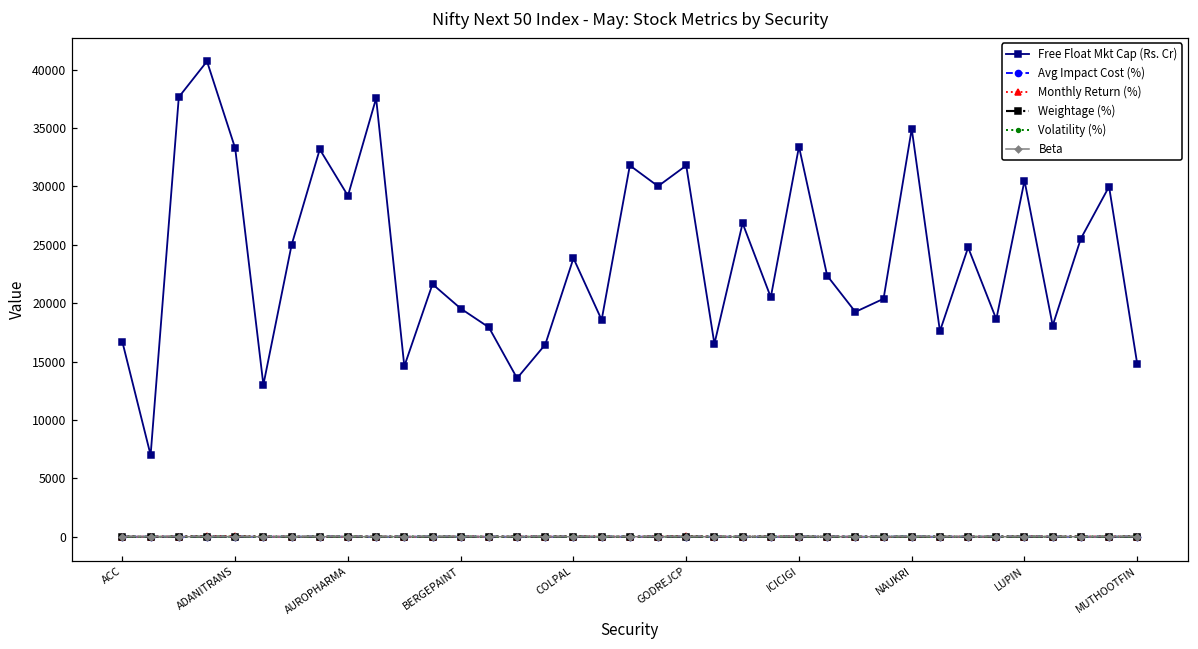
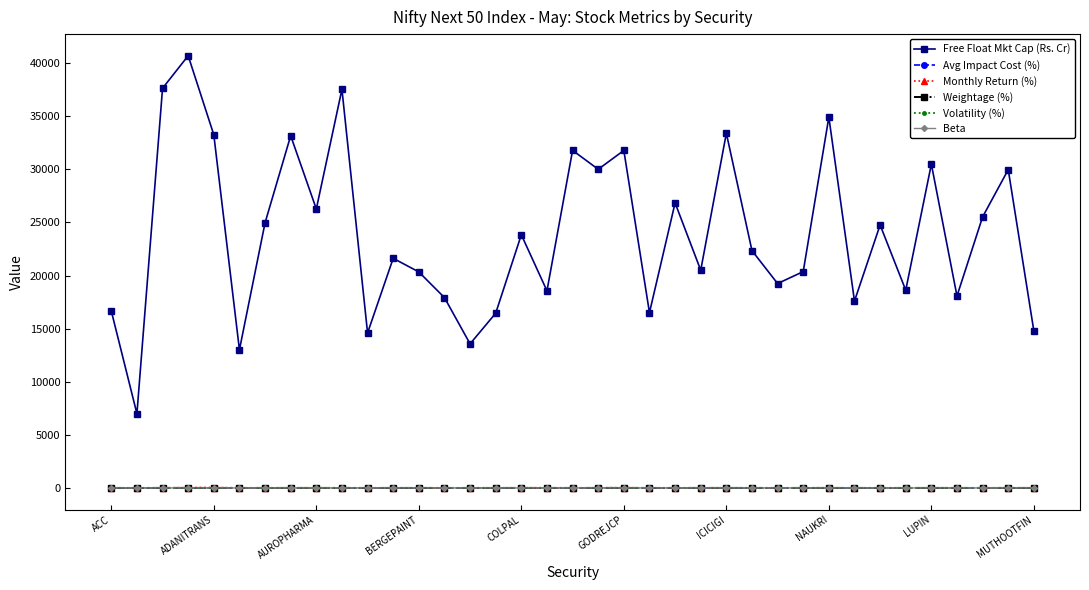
Free Float Mkt Cap (Rs. Cr), AUROPHARMA: 29200 -> 26300
Free Float Mkt Cap (Rs. Cr), BERGEPAINT: 19500 -> 20300
